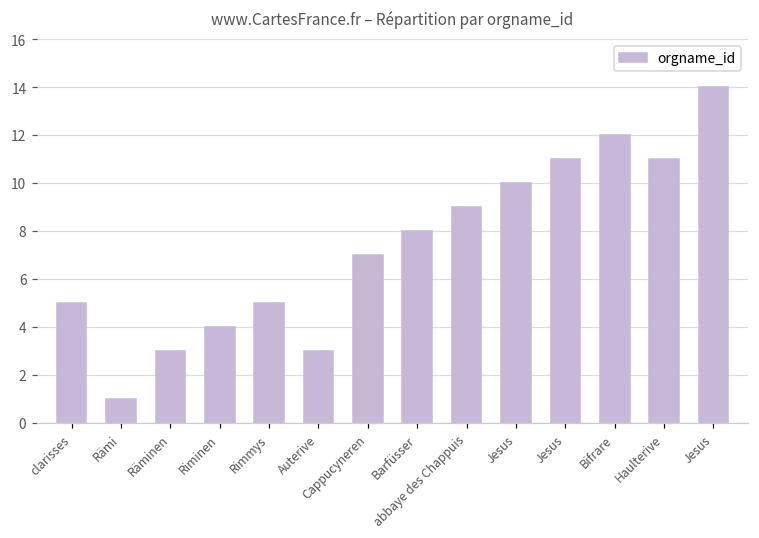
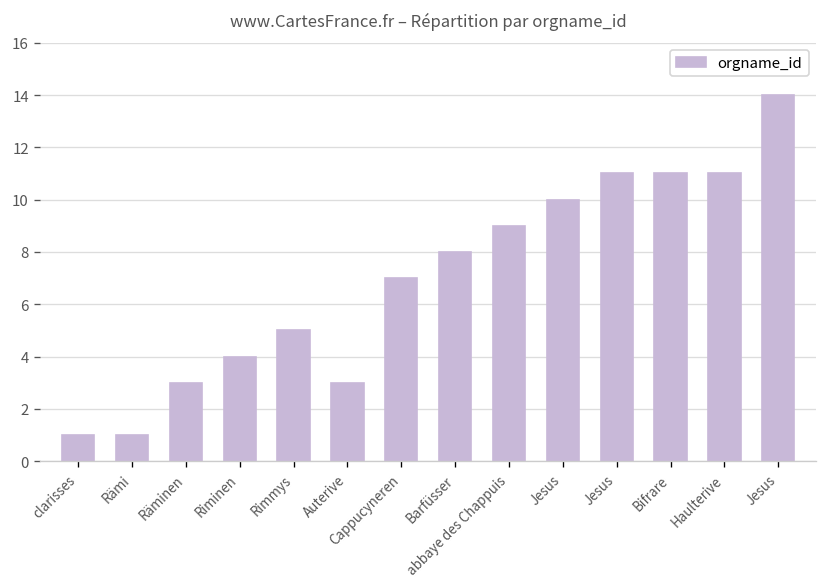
clarisses: 5 -> 1
Bifrare: 12 -> 11
